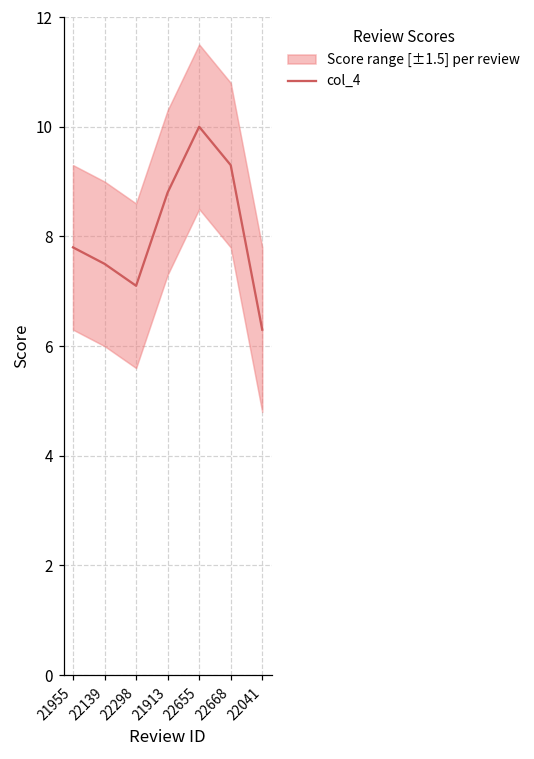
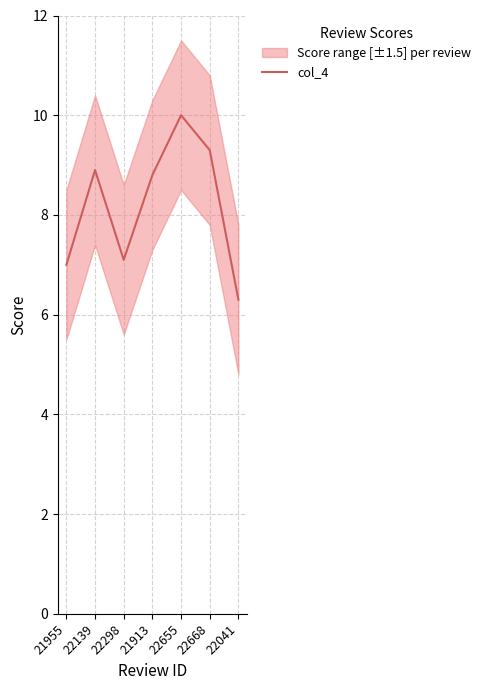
col_4, 21955: 7.8 -> 7.0
col_4, 22139: 7.5 -> 8.9
